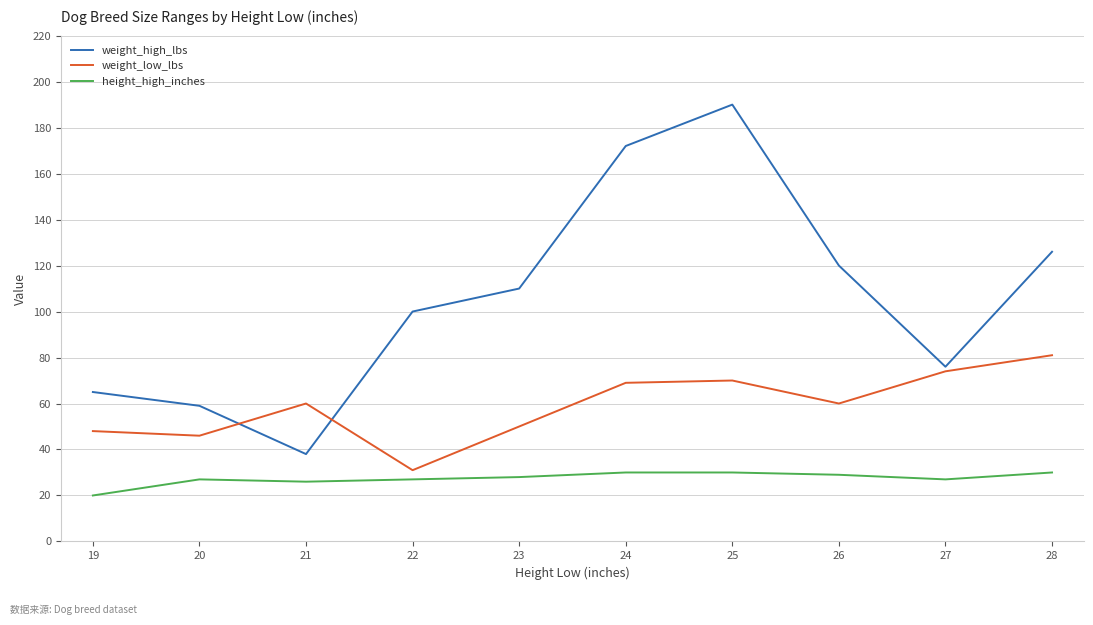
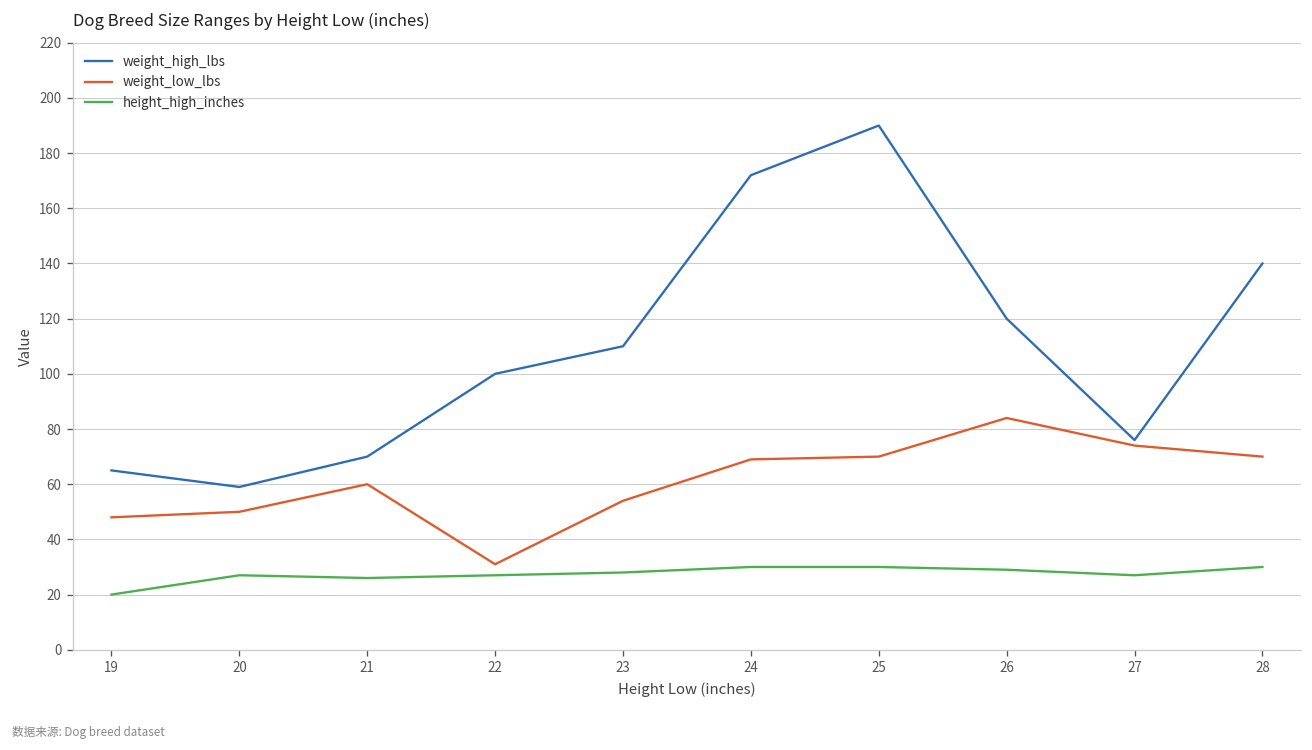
weight_low_lbs, 20: 46 -> 50
weight_high_lbs, 21: 38 -> 70
weight_low_lbs, 23: 50 -> 54
weight_low_lbs, 26: 60 -> 84
weight_high_lbs, 28: 126 -> 140
weight_low_lbs, 28: 81 -> 70
